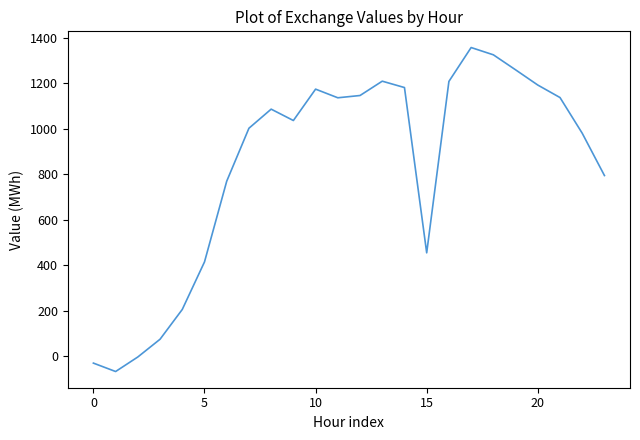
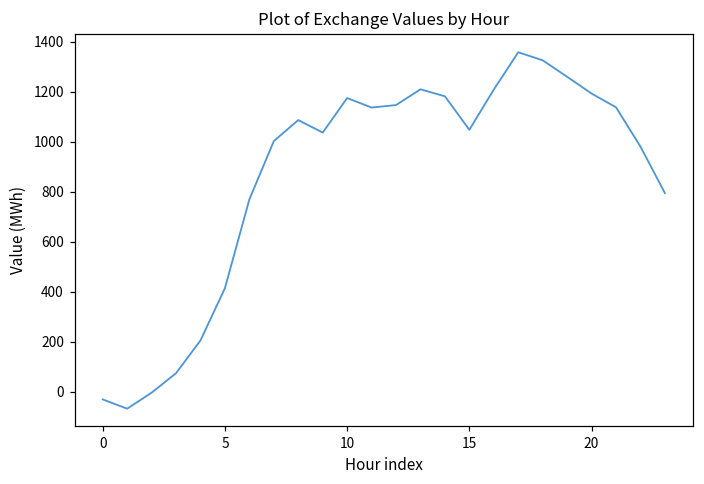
15: 450 -> 1050
